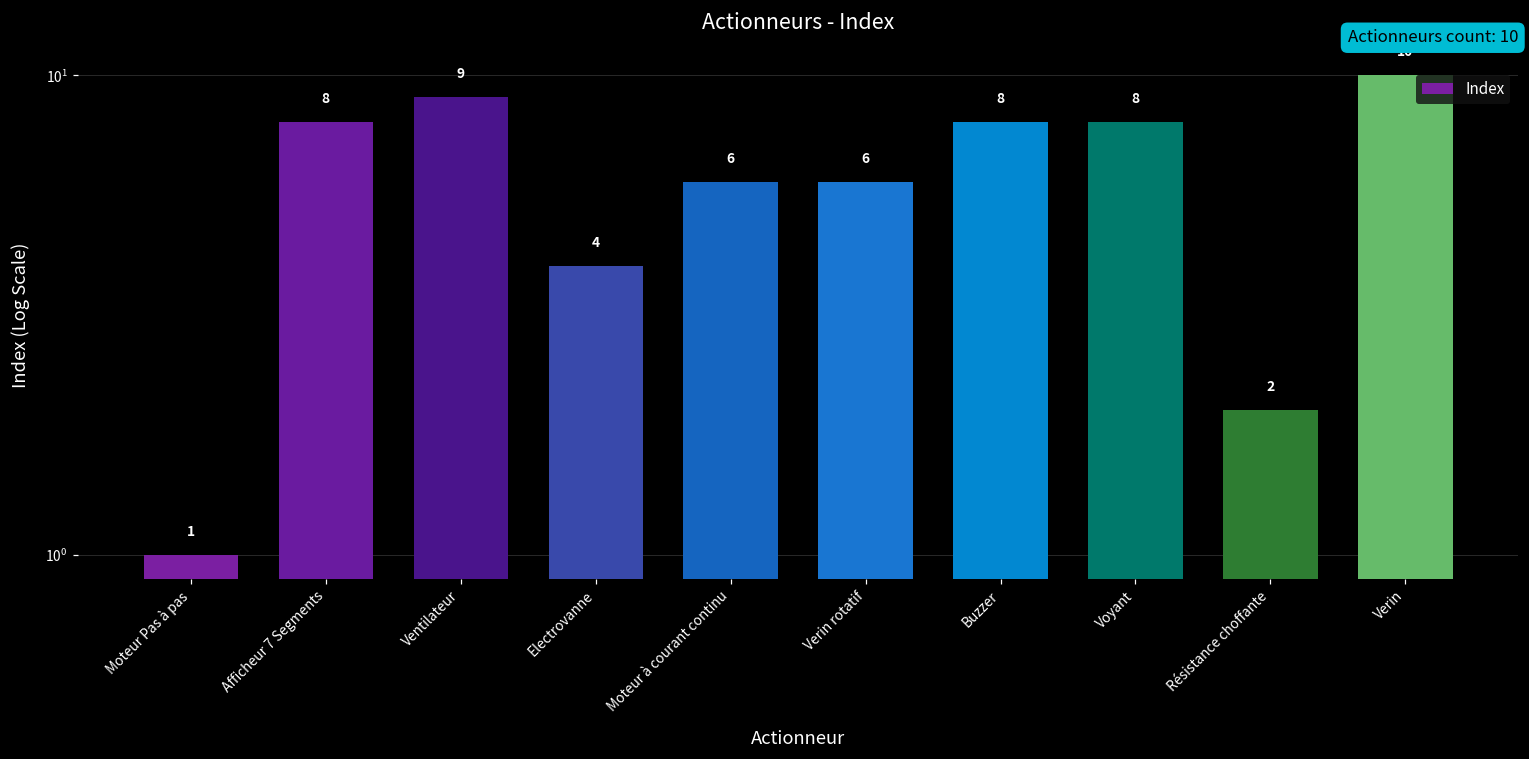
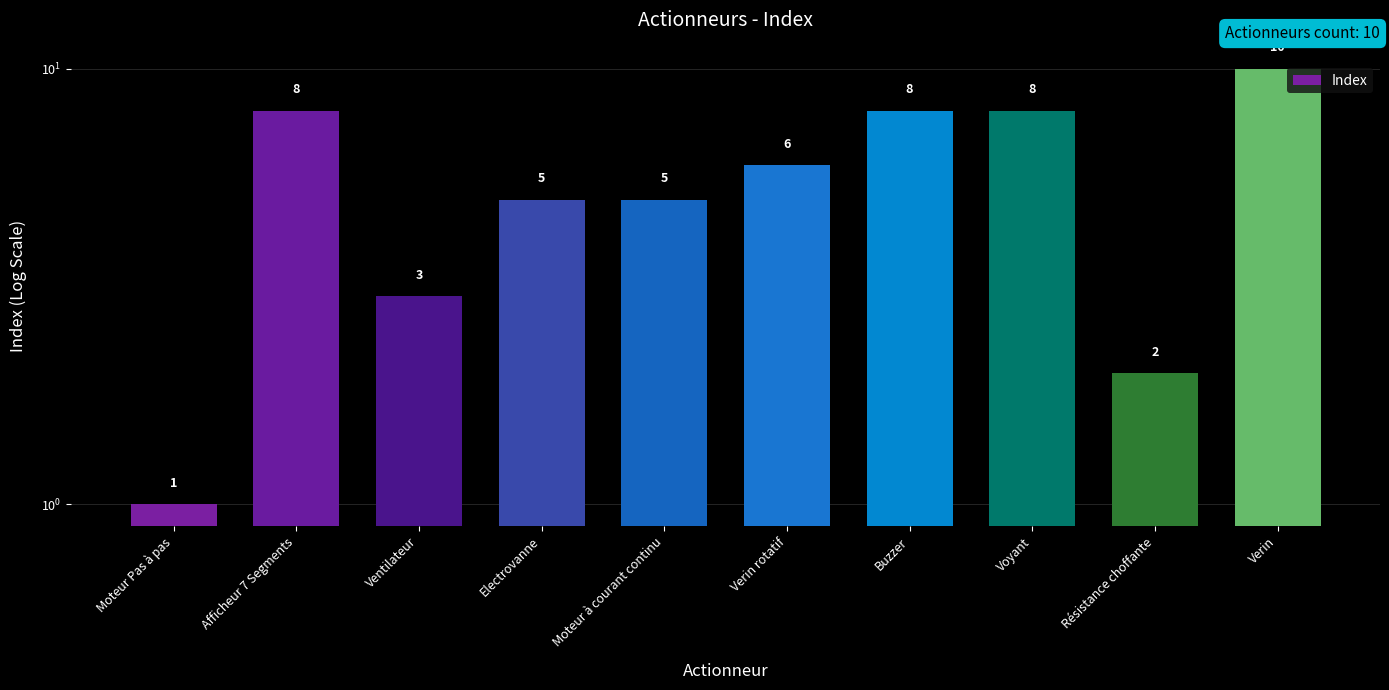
Ventilateur: 9 -> 3
Electrovanne: 4 -> 5
Moteur à courant continu: 6 -> 5
